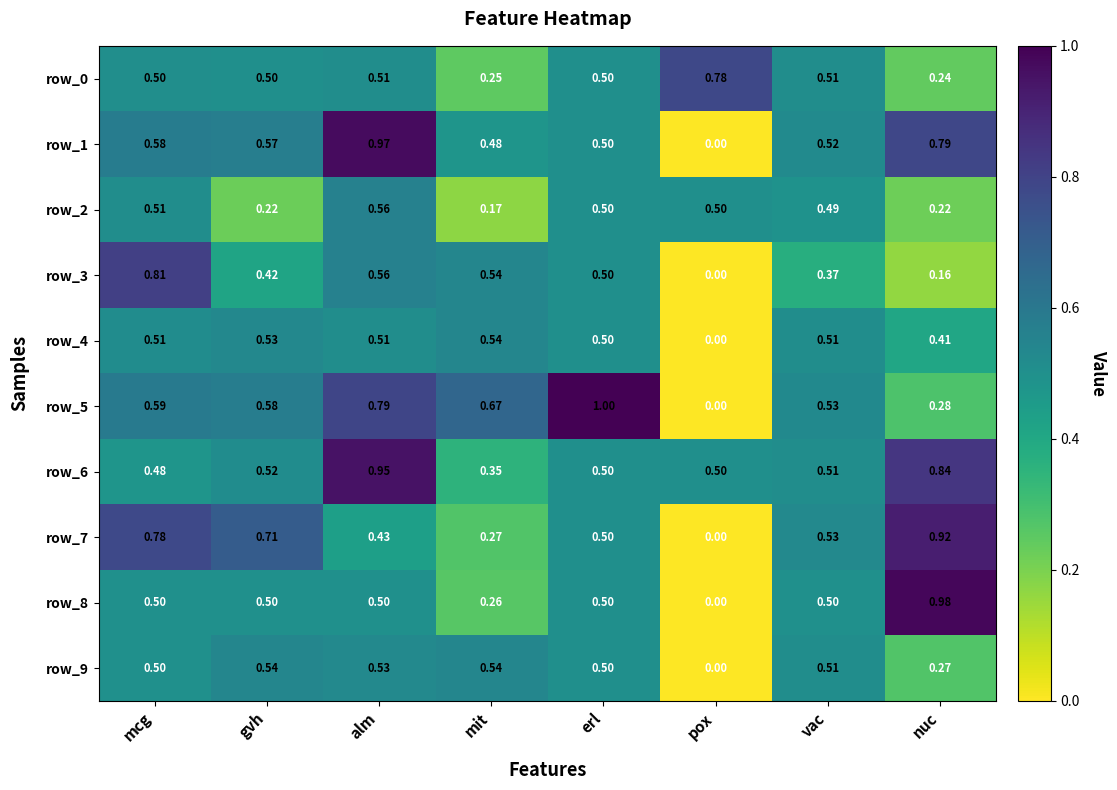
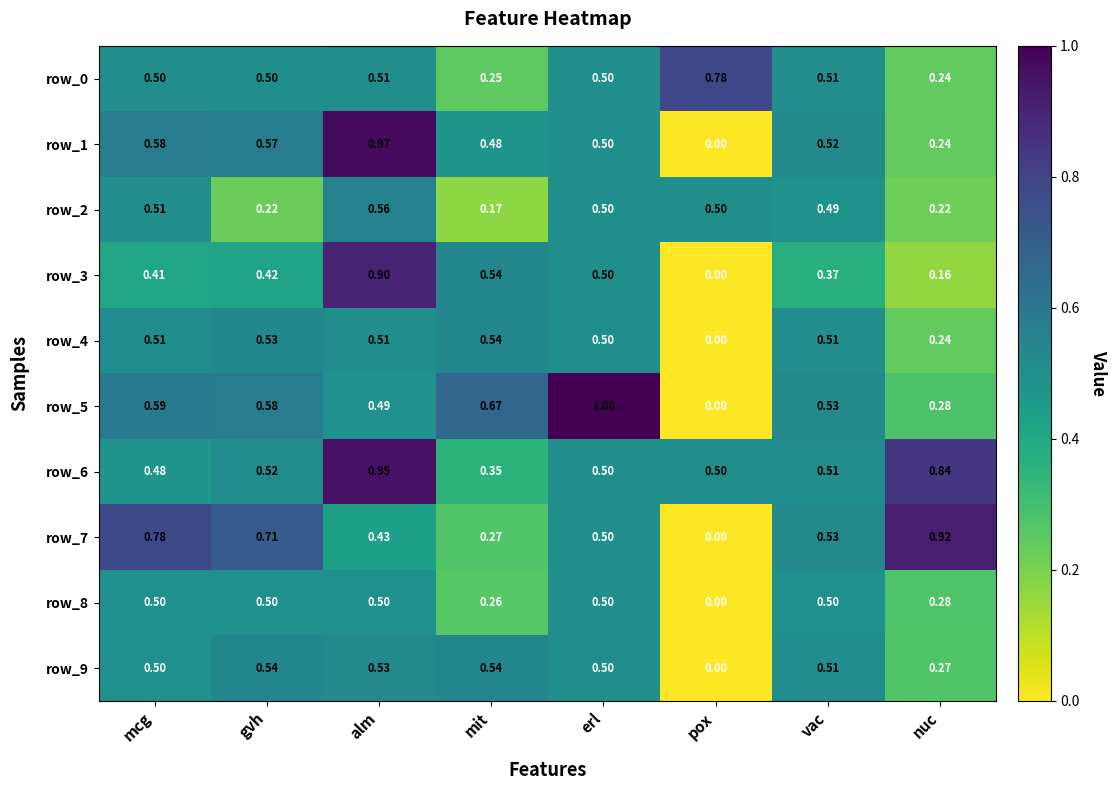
row_1, nuc: 0.79 -> 0.24
row_3, mcg: 0.81 -> 0.41
row_3, alm: 0.56 -> 0.90
row_4, nuc: 0.41 -> 0.24
row_5, alm: 0.79 -> 0.49
row_8, nuc: 0.98 -> 0.28
